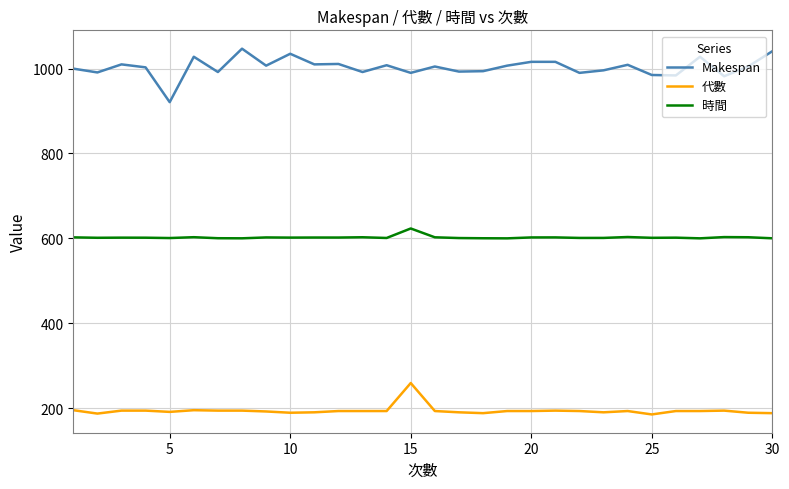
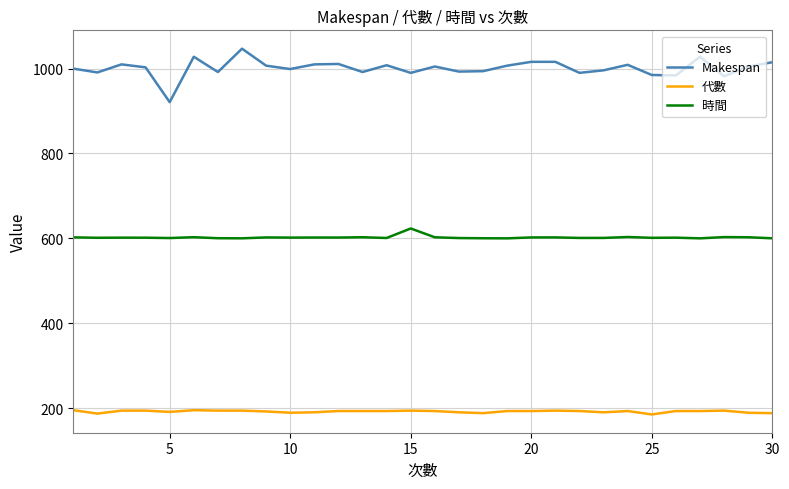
Makespan, 10: 1040 -> 1000
代數, 15: 260 -> 190
Makespan, 30: 1040 -> 1020
